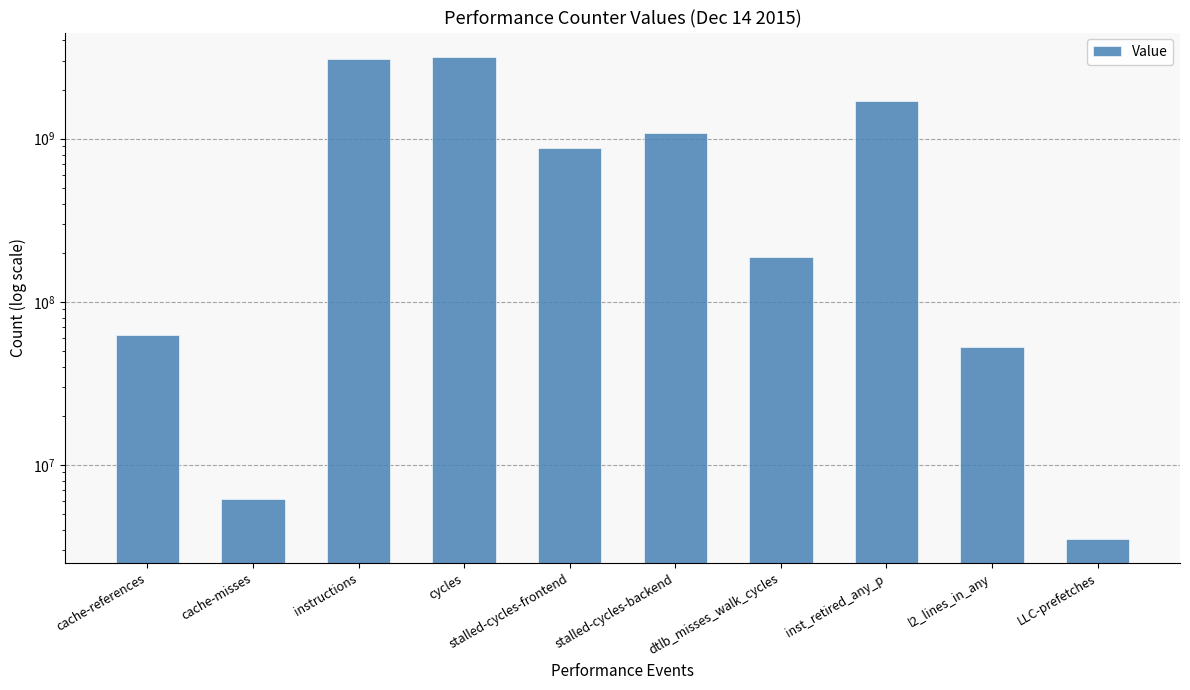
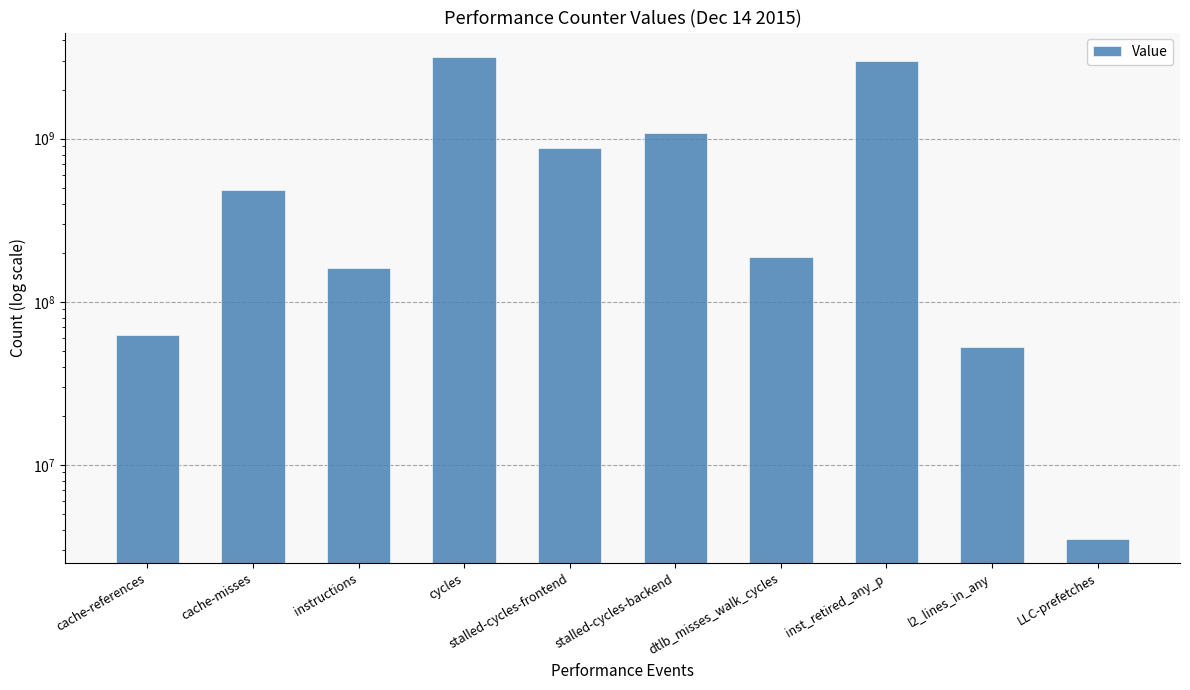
cache-misses: 6200000 -> 480000000
instructions: 3100000000 -> 160000000
inst_retired_any_p: 1700000000 -> 3000000000
